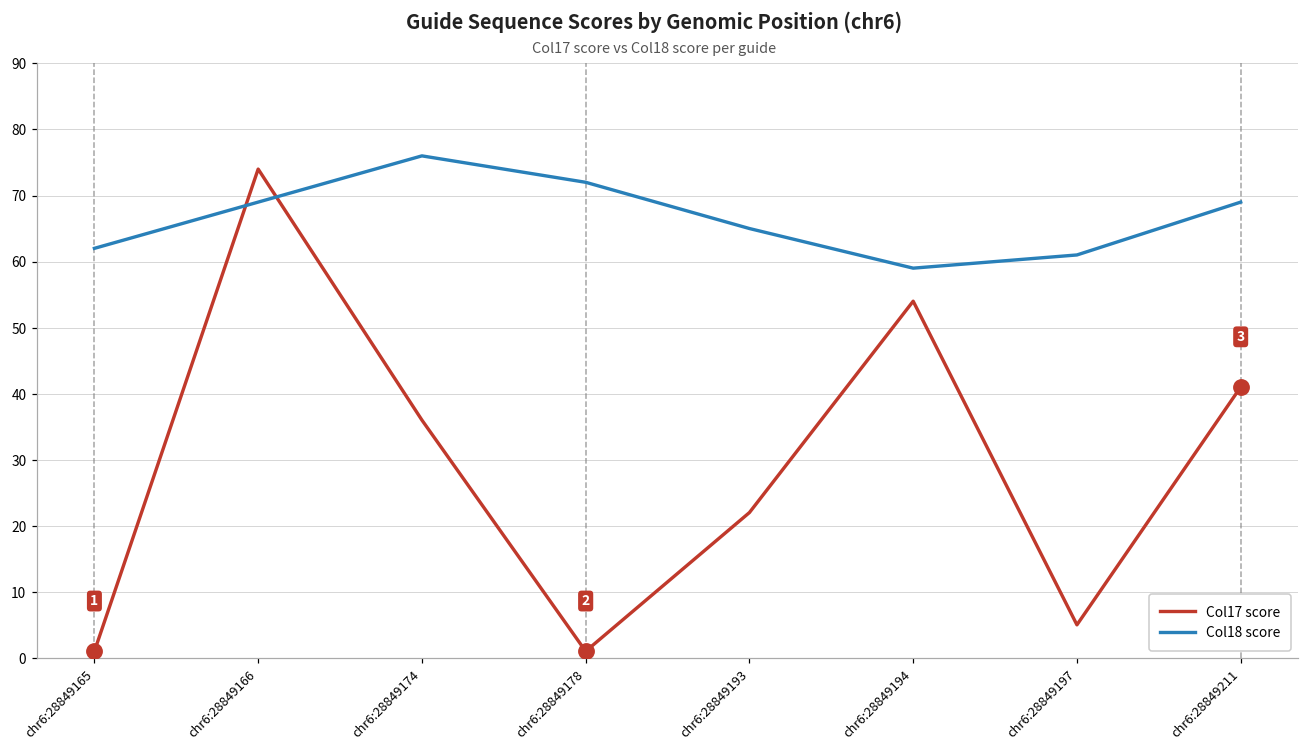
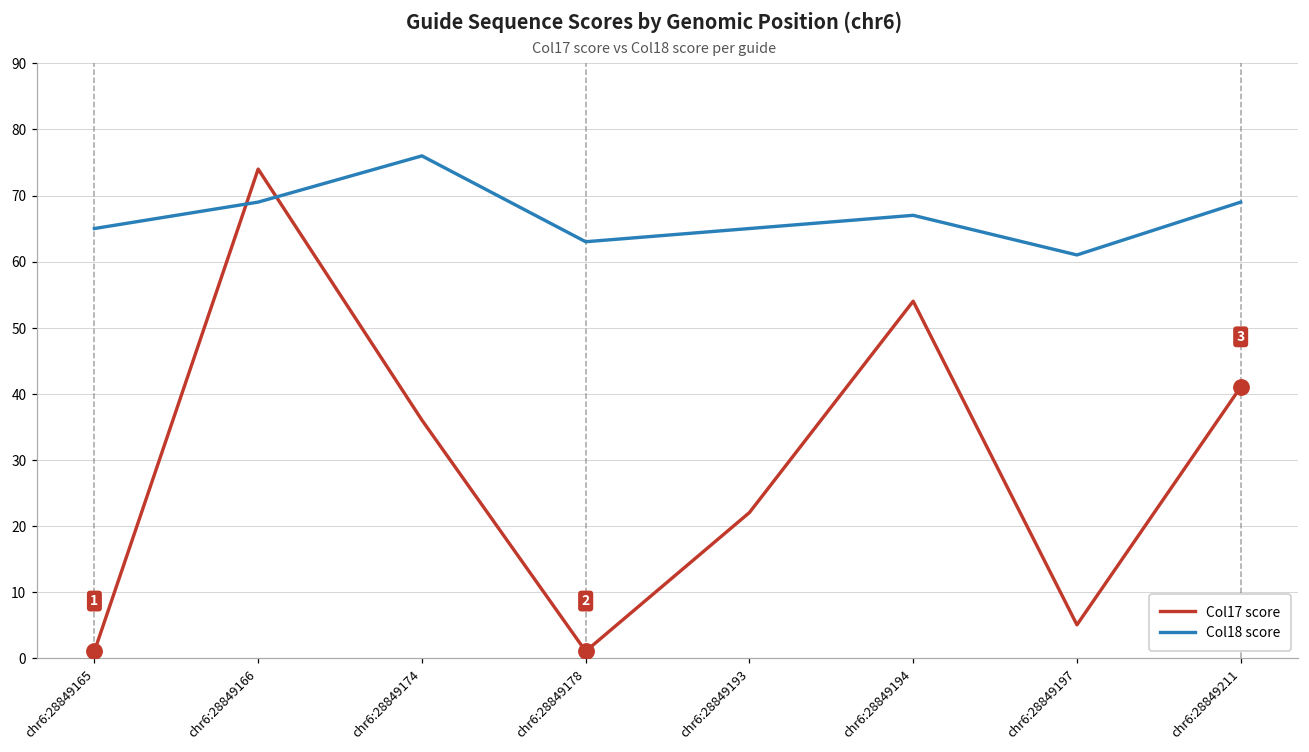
Col18 score, chr6:28849165: 62 -> 65
Col18 score, chr6:28849178: 72 -> 63
Col18 score, chr6:28849194: 59 -> 67
